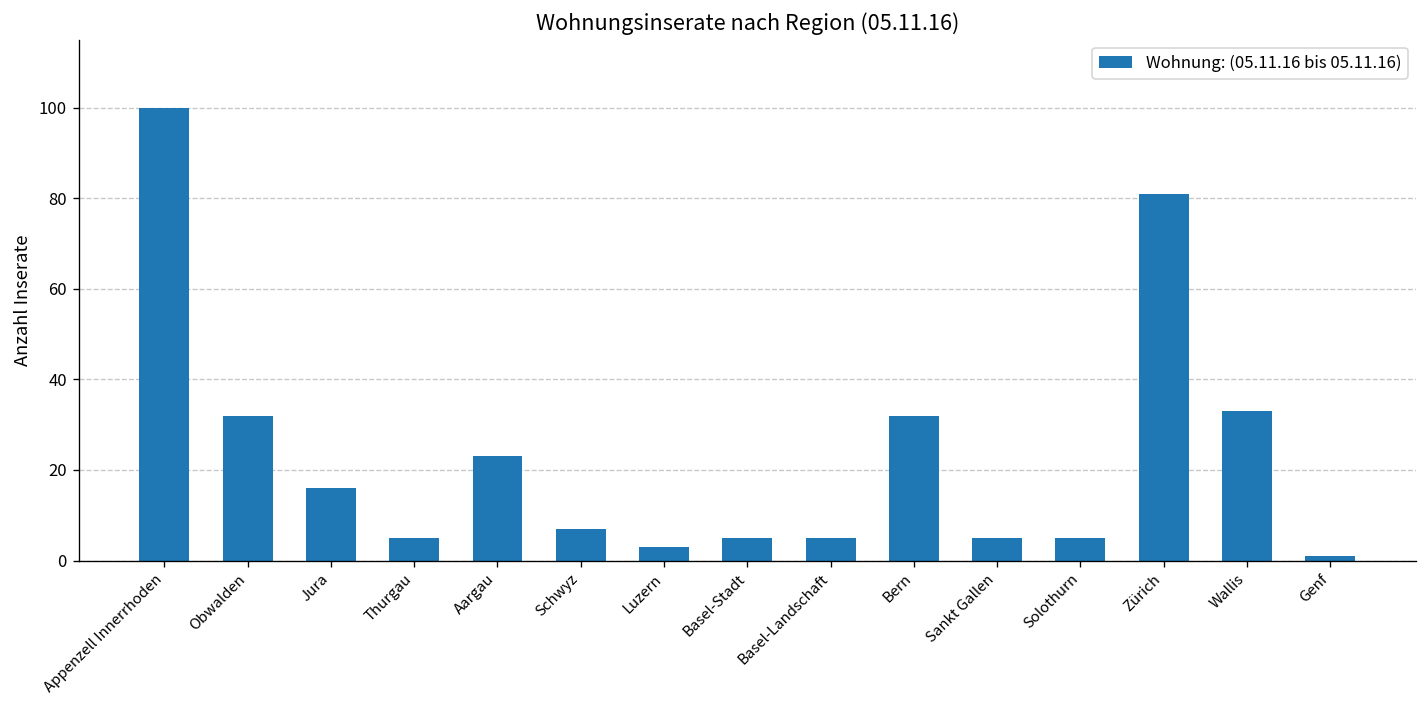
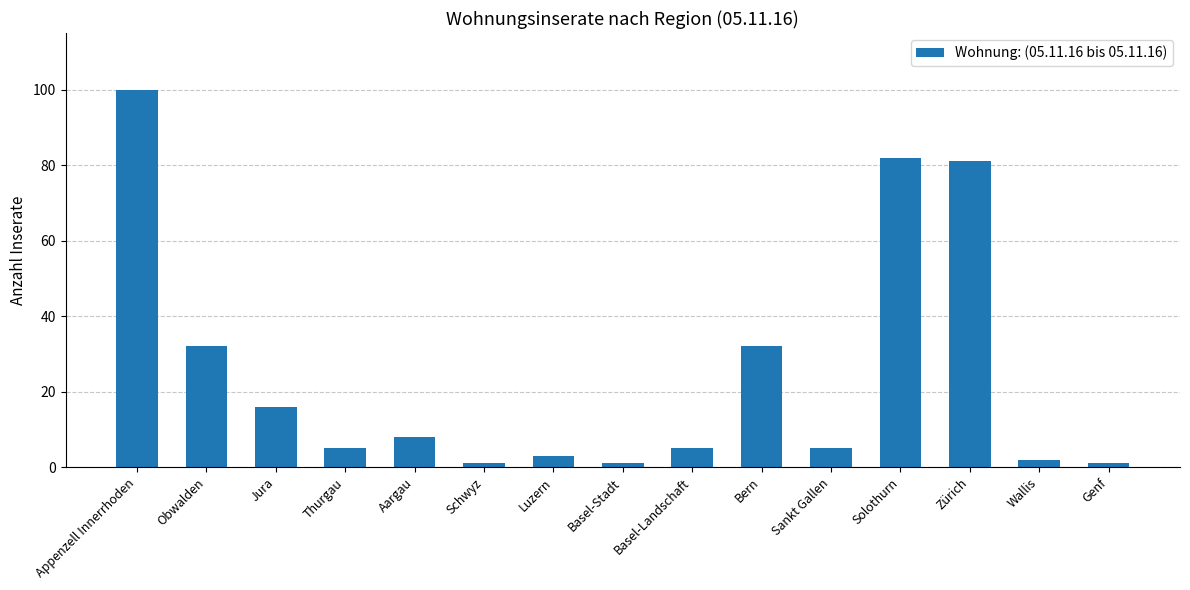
Aargau: 23 -> 8
Schwyz: 7 -> 1
Basel-Stadt: 5 -> 1
Solothurn: 5 -> 82
Wallis: 33 -> 2
